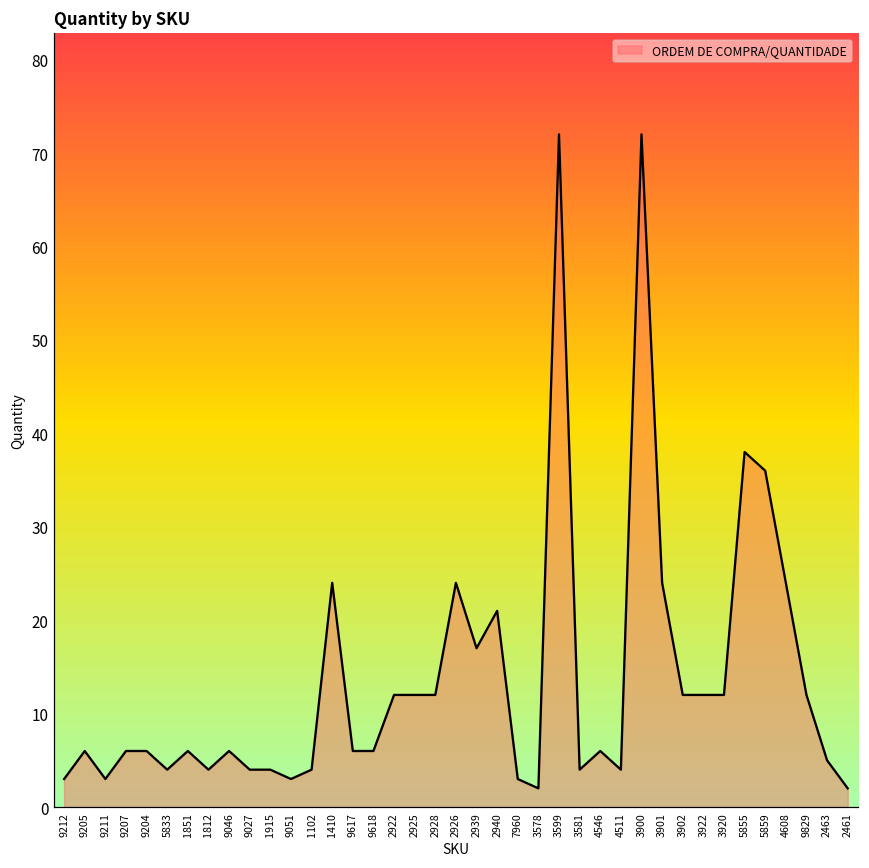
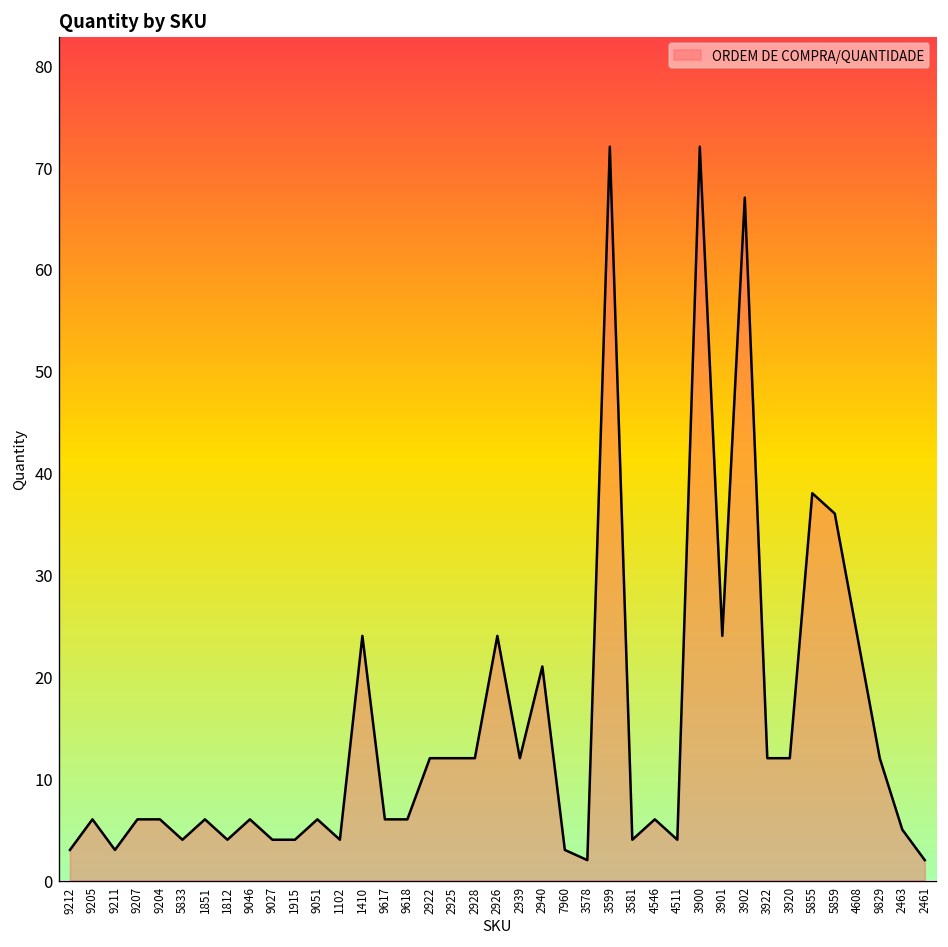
9051: 3 -> 6
2939: 17 -> 12
3902: 12 -> 67
